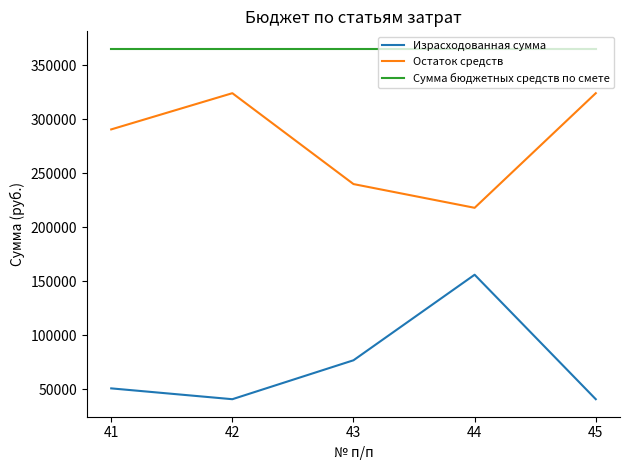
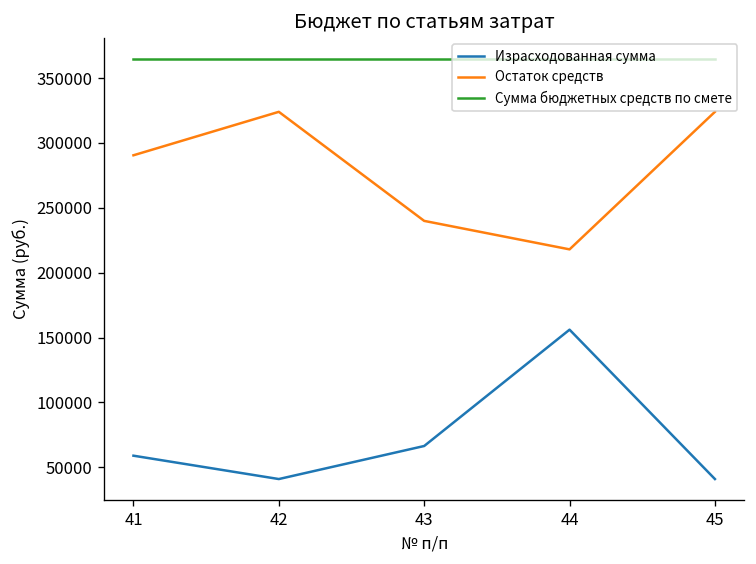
Израсходованная сумма, 41: 51000 -> 59000
Израсходованная сумма, 43: 77000 -> 66000
